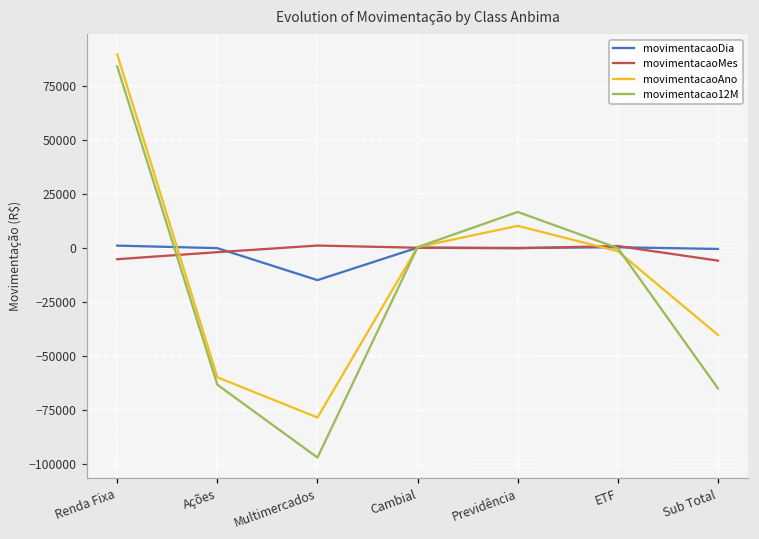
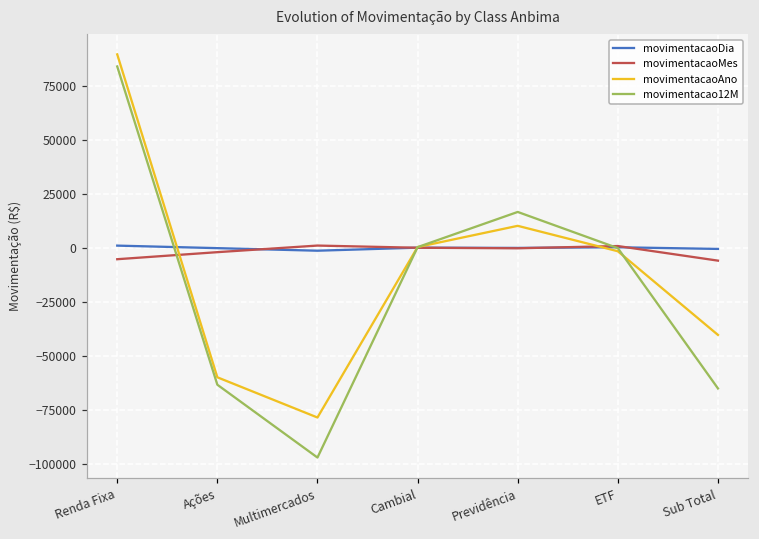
movimentacaoDia, Multimercados: -15000 -> -1000
